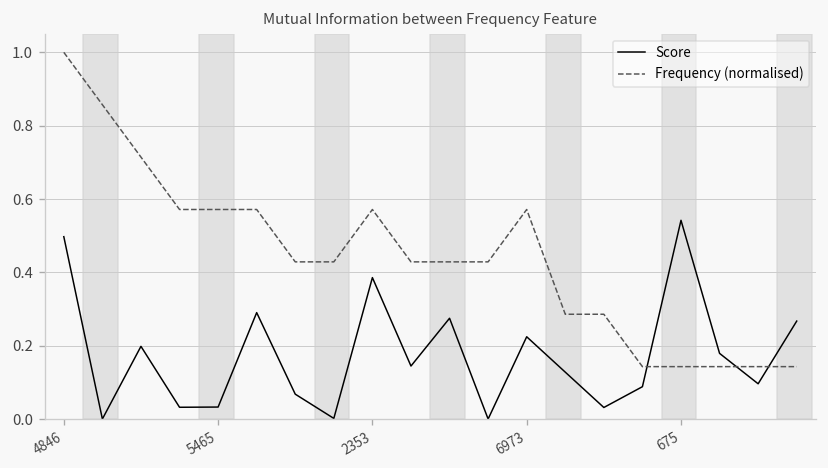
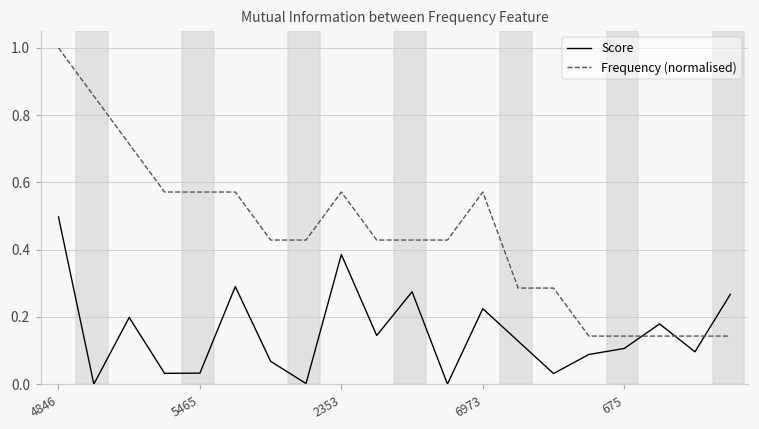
Score, 675: 0.54 -> 0.11
